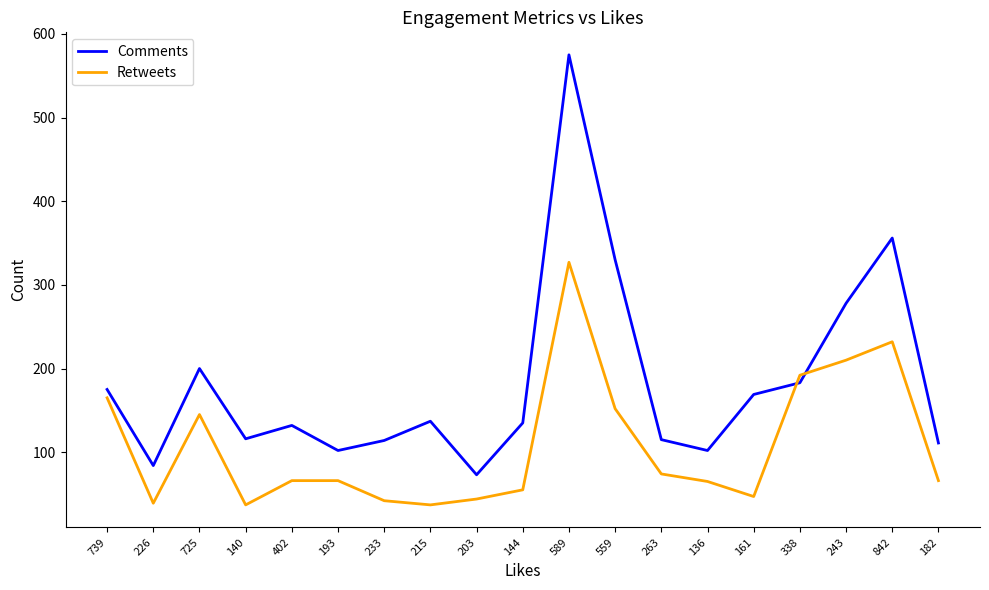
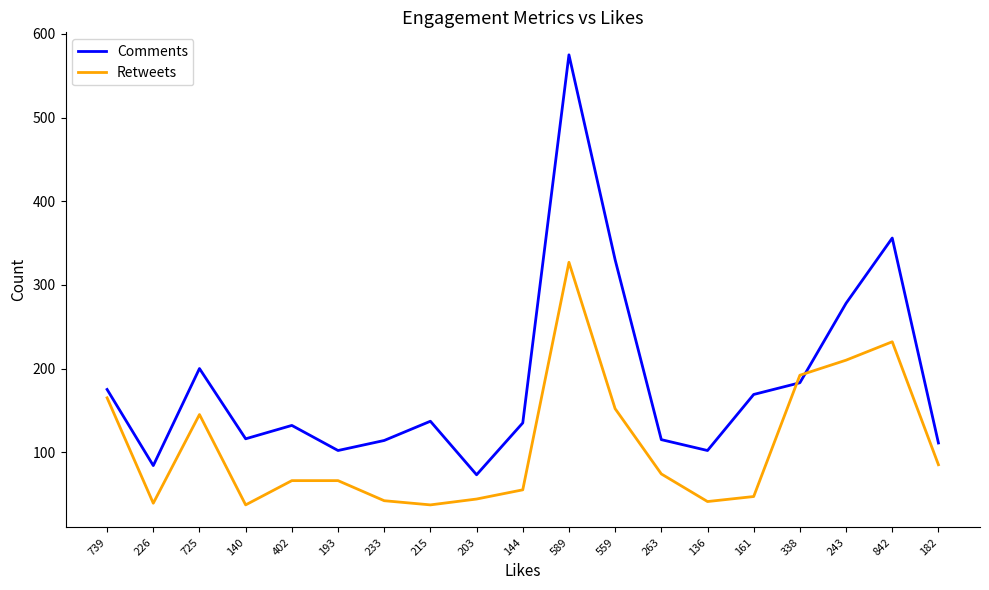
Retweets, 136: 70 -> 40
Retweets, 182: 70 -> 90
